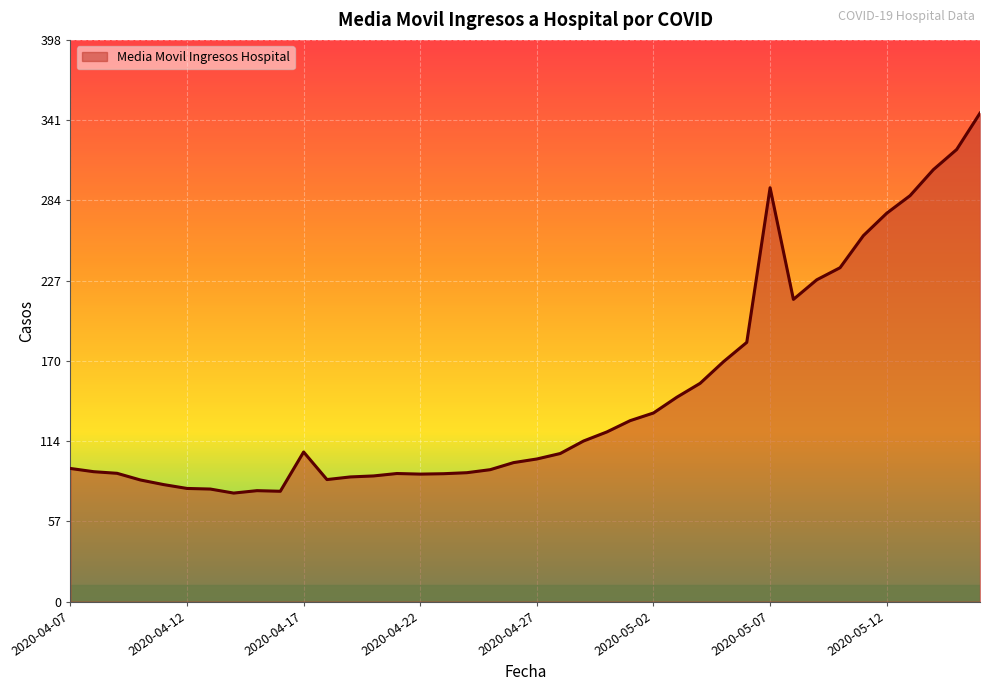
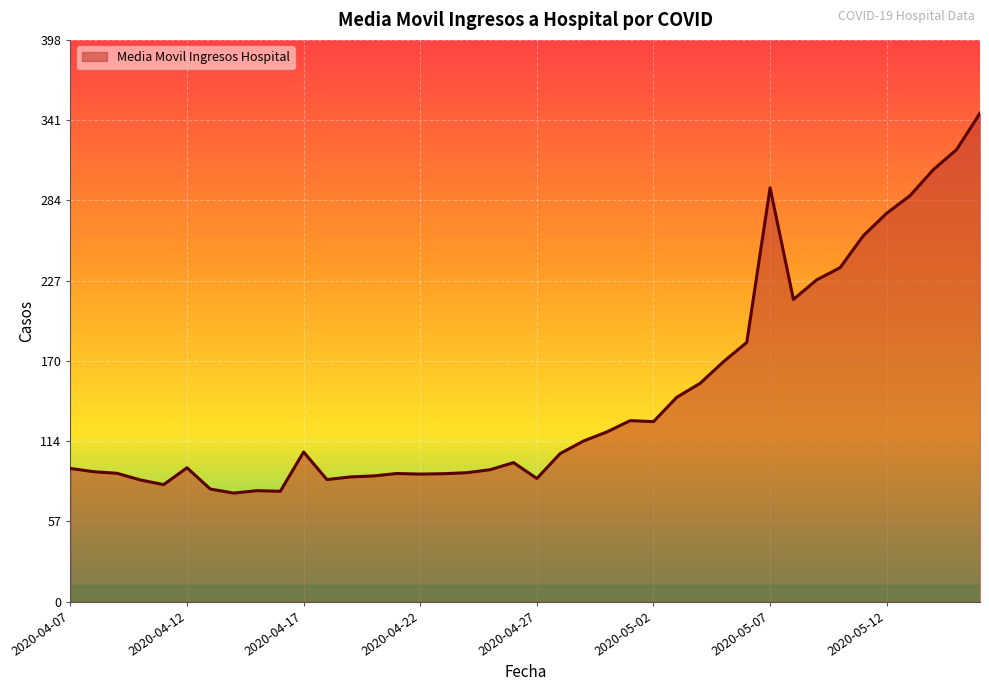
2020-04-12: 80 -> 95
2020-04-27: 101 -> 87
2020-05-02: 134 -> 127
